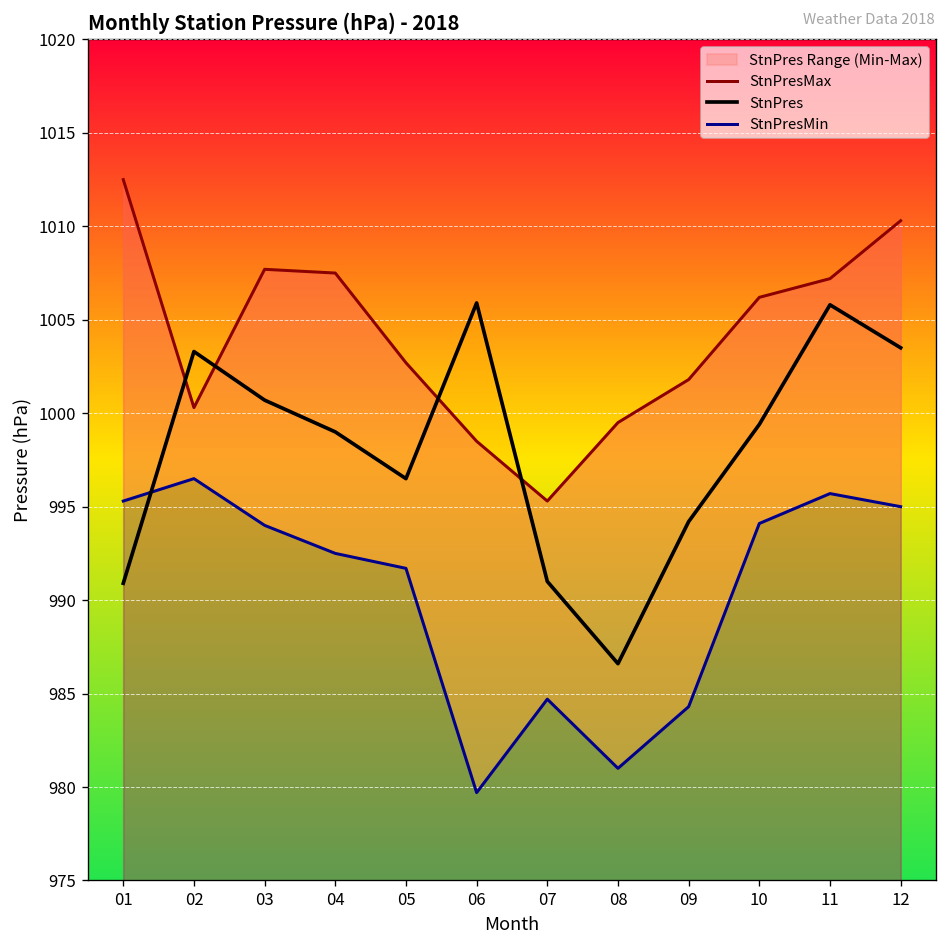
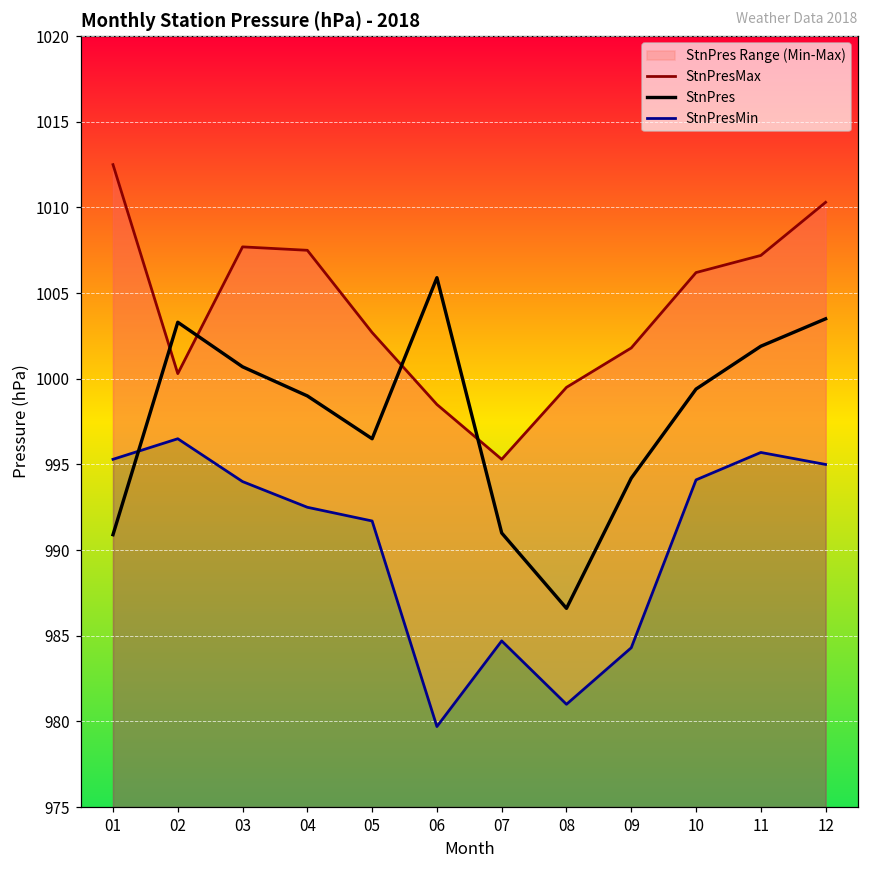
StnPres, 11: 1005.8 -> 1001.9
